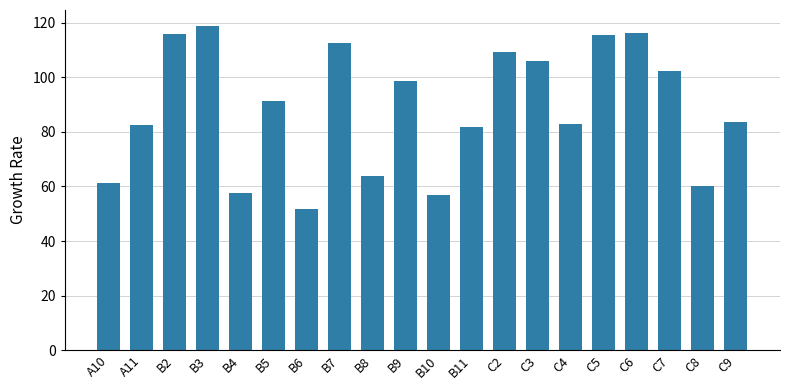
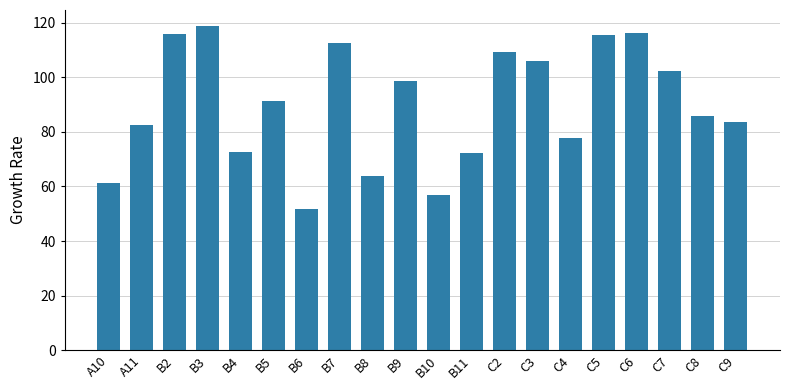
B4: 58 -> 72
B11: 82 -> 72
C4: 83 -> 78
C8: 60 -> 86
